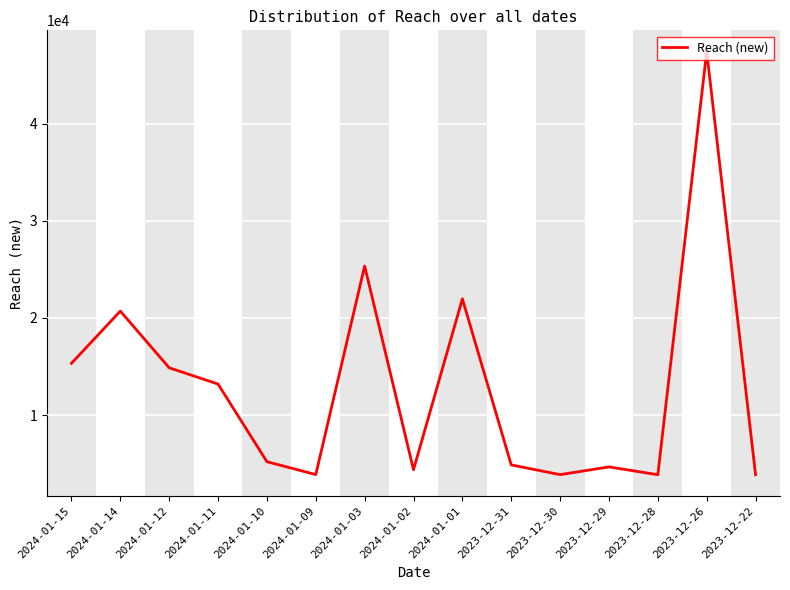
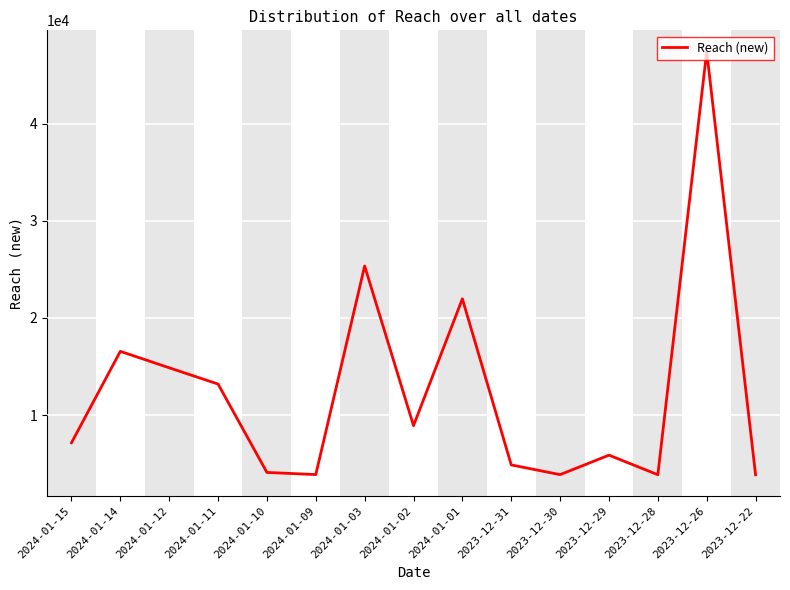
2024-01-15: 15000 -> 7000
2024-01-14: 21000 -> 17000
2024-01-10: 5000 -> 4000
2024-01-02: 4000 -> 9000
2023-12-29: 5000 -> 6000
